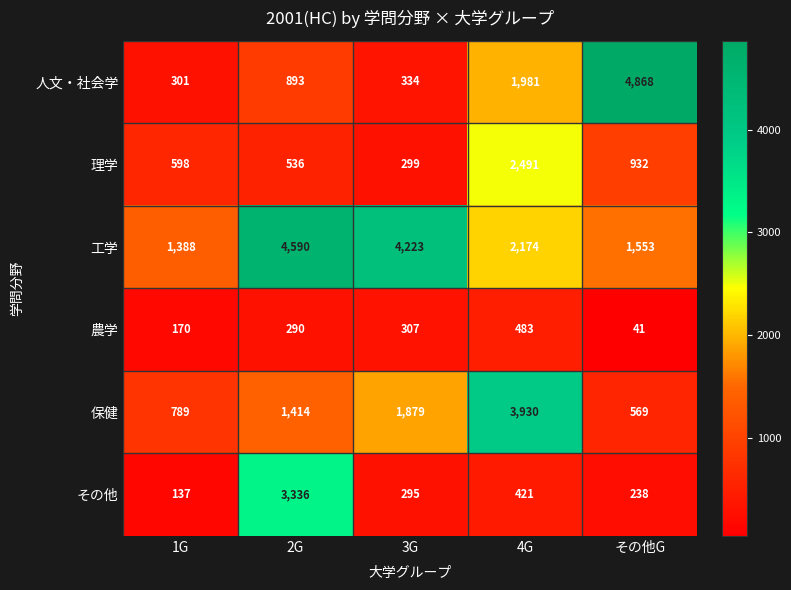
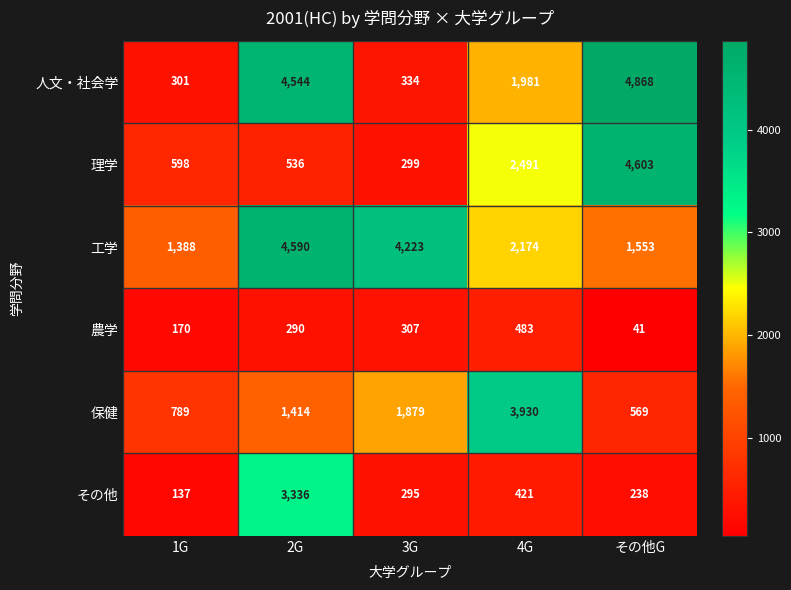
人文・社会学, 2G: 893 -> 4,544
理学, その他G: 932 -> 4,603
